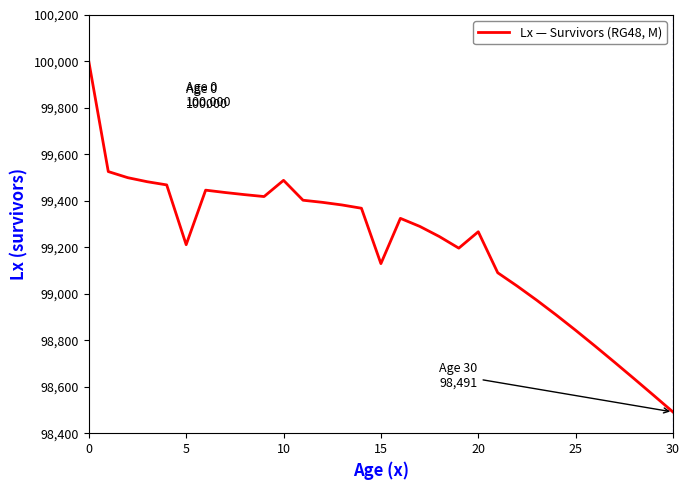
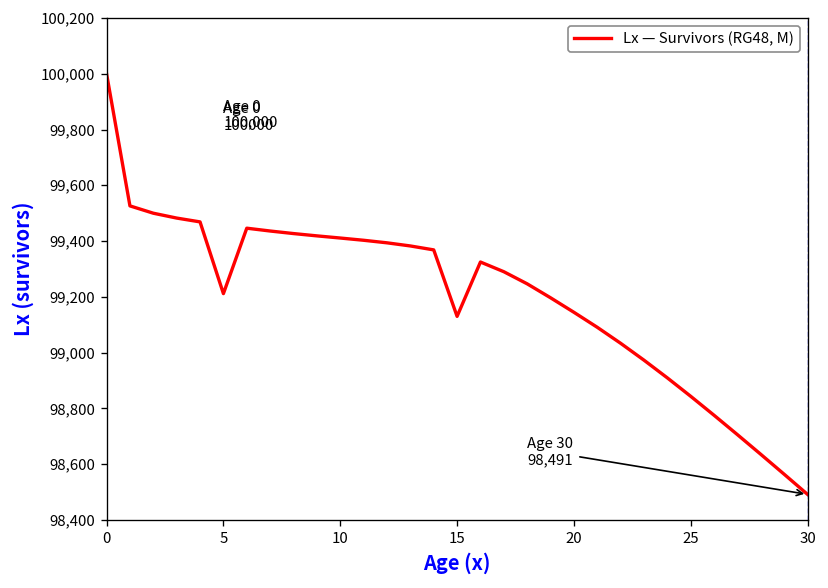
10: 99,490 -> 99,410
20: 99,270 -> 99,140
